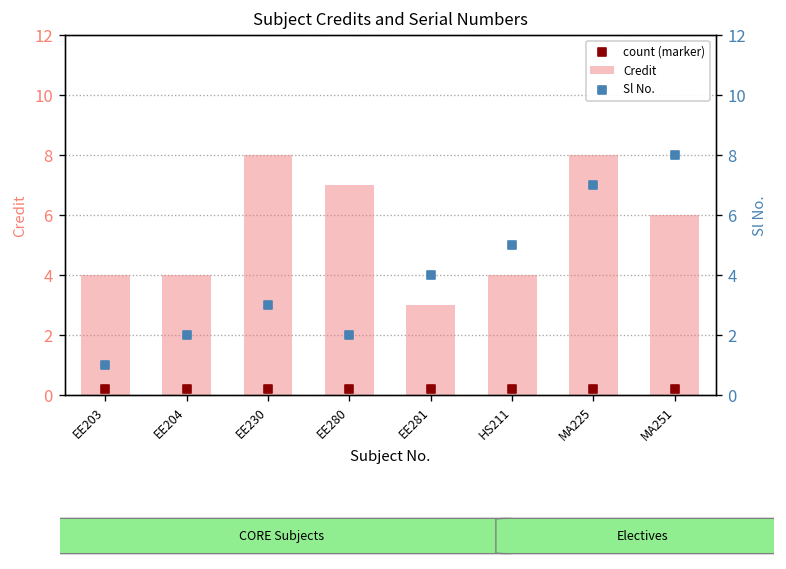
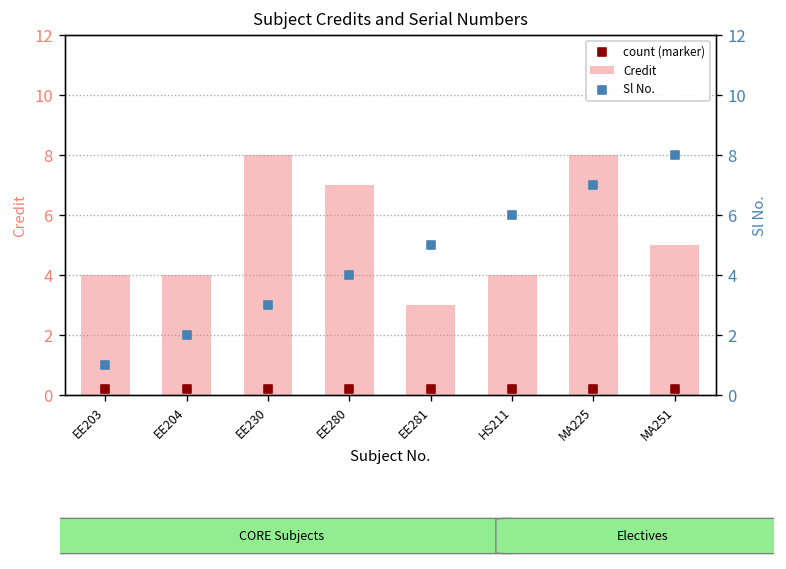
Credit, MA251: 6 -> 5
Sl No., EE280: 2 -> 4
Sl No., EE281: 4 -> 5
Sl No., HS211: 5 -> 6
